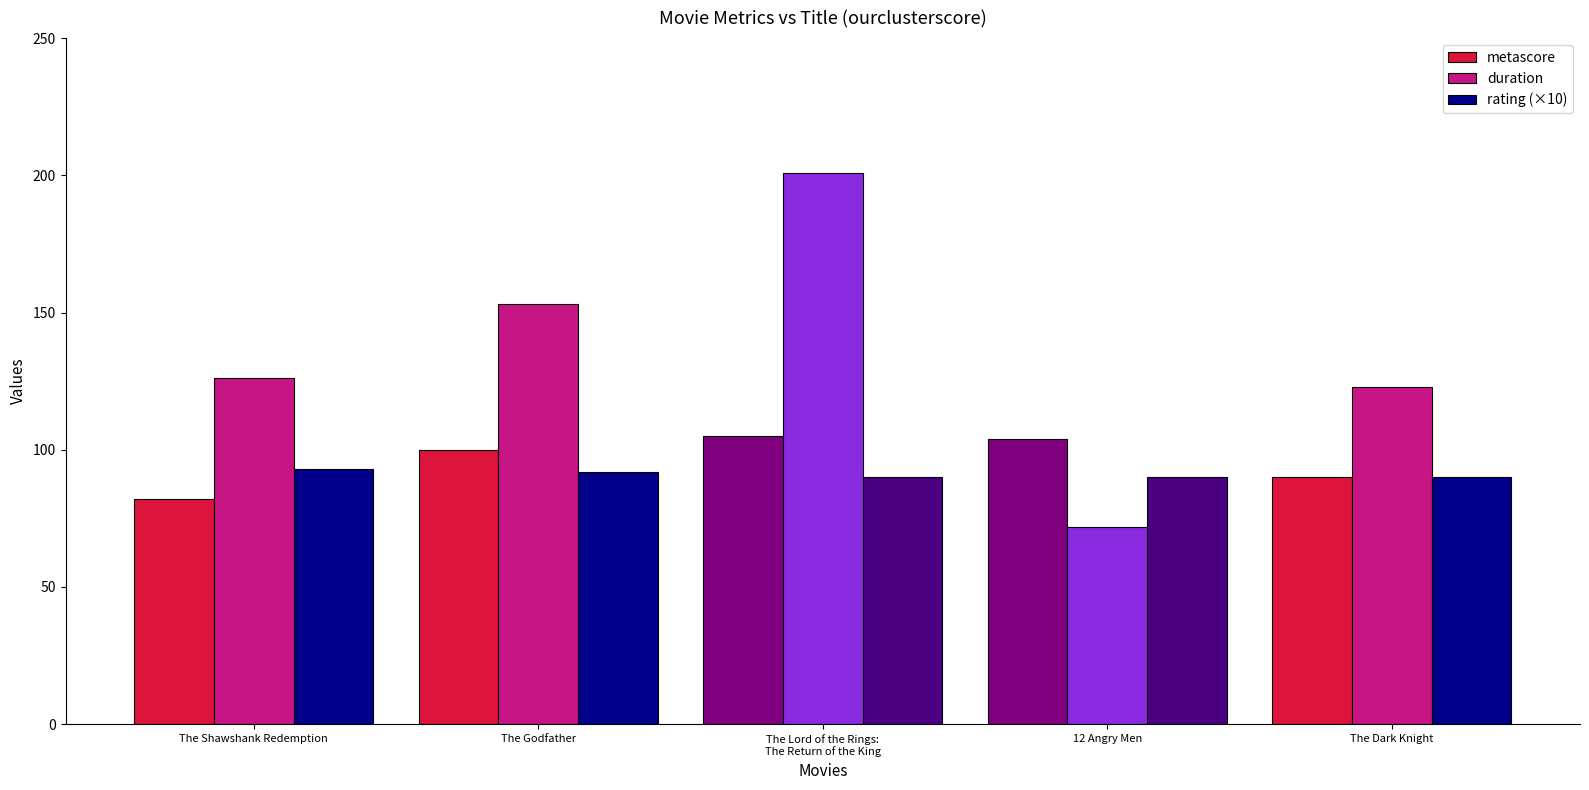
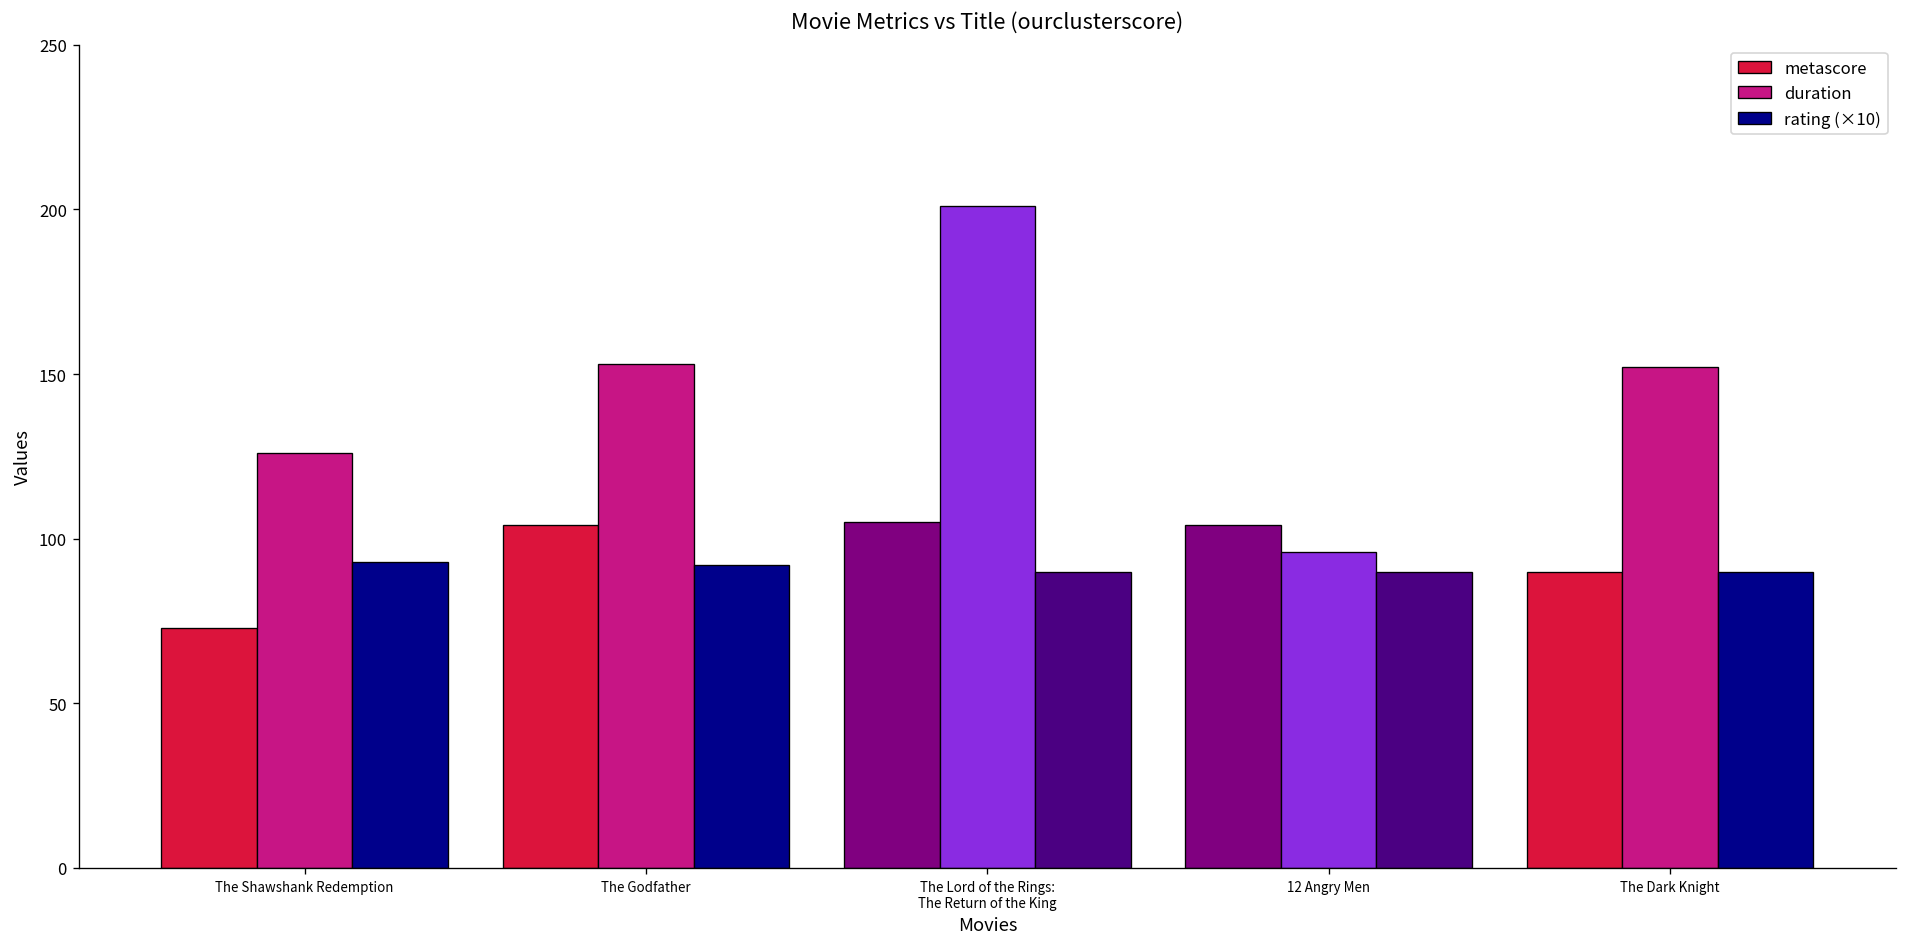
metascore, The Shawshank Redemption: 82 -> 73
metascore, The Godfather: 100 -> 104
duration, 12 Angry Men: 72 -> 96
duration, The Dark Knight: 123 -> 152
